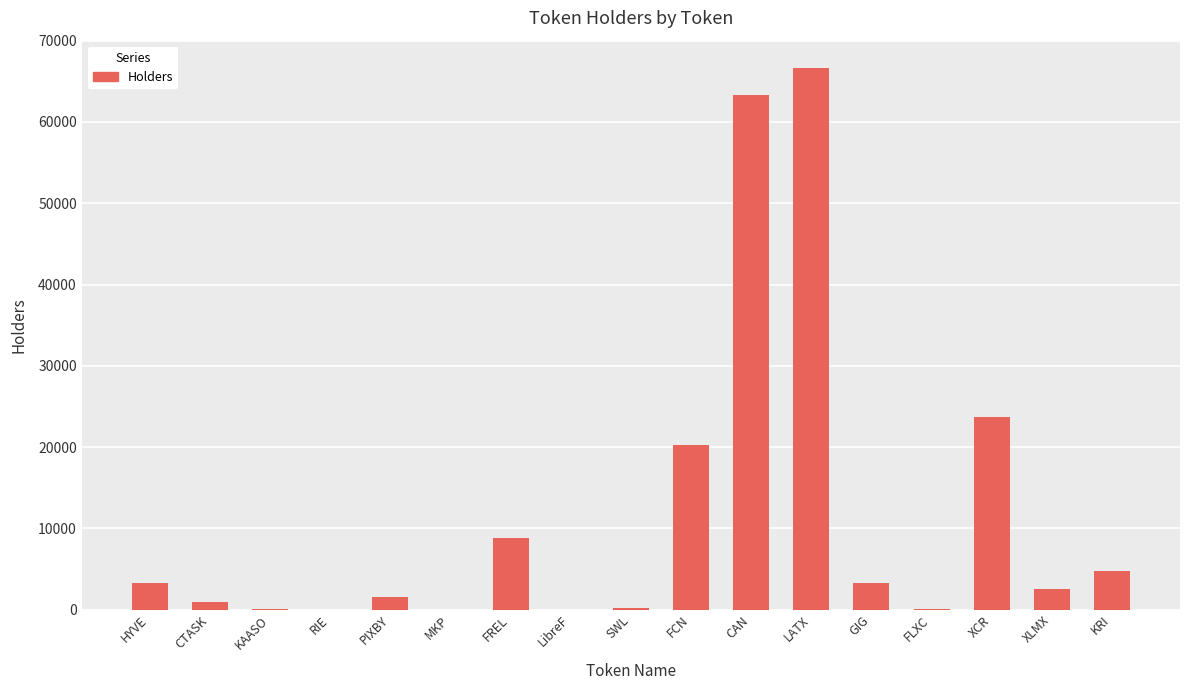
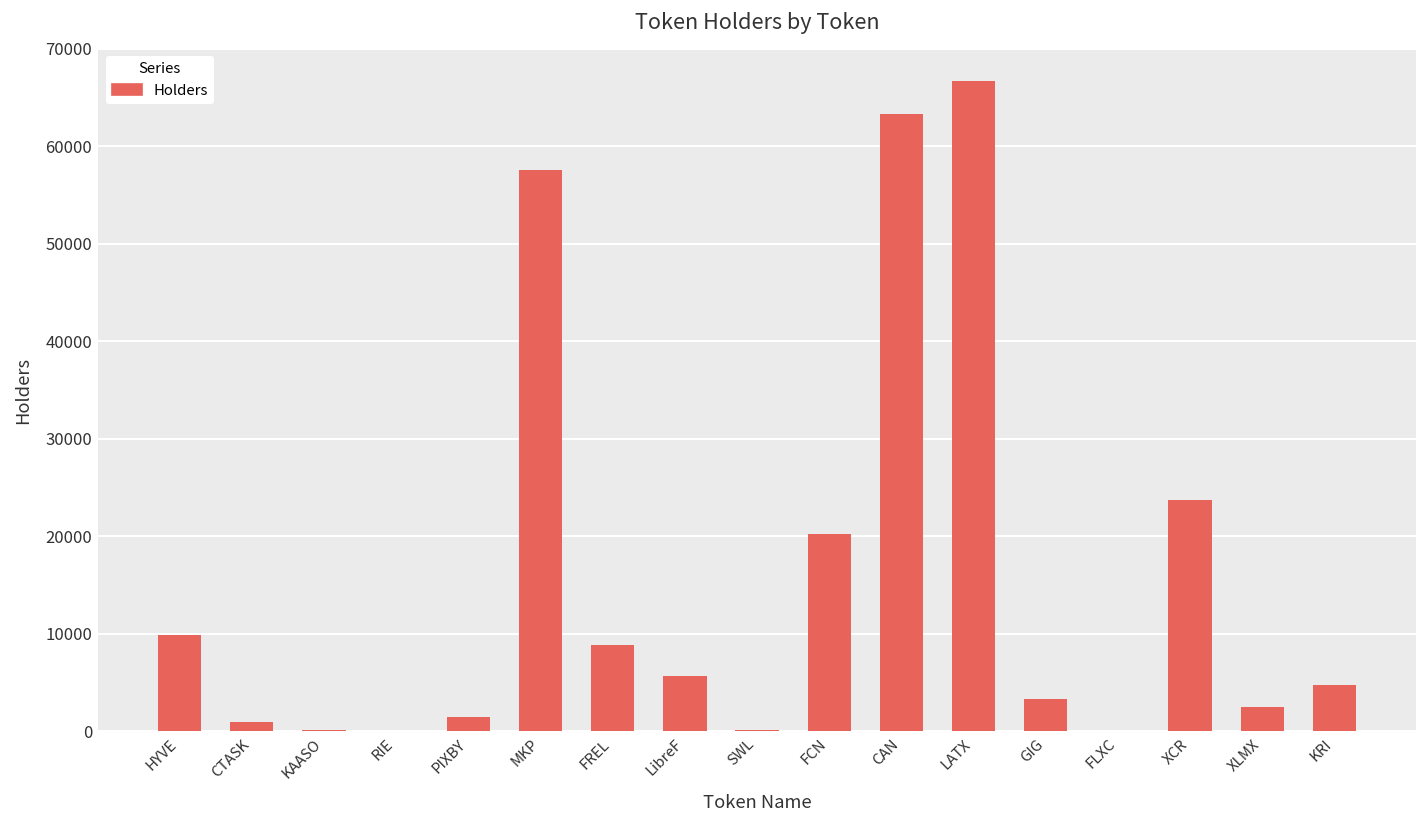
HYVE: 3000 -> 10000
MKP: 0 -> 58000
LibreF: 0 -> 6000
